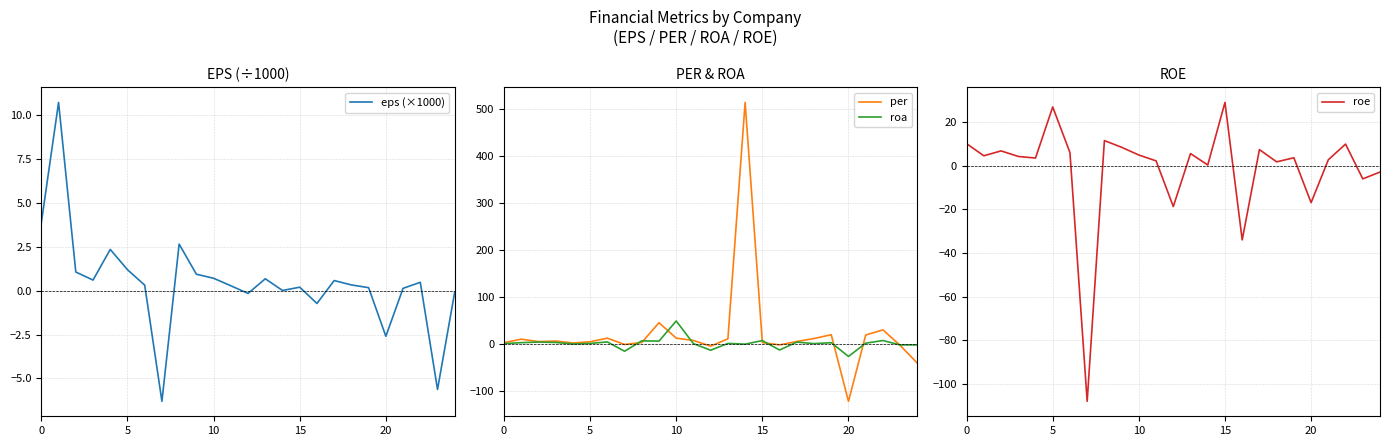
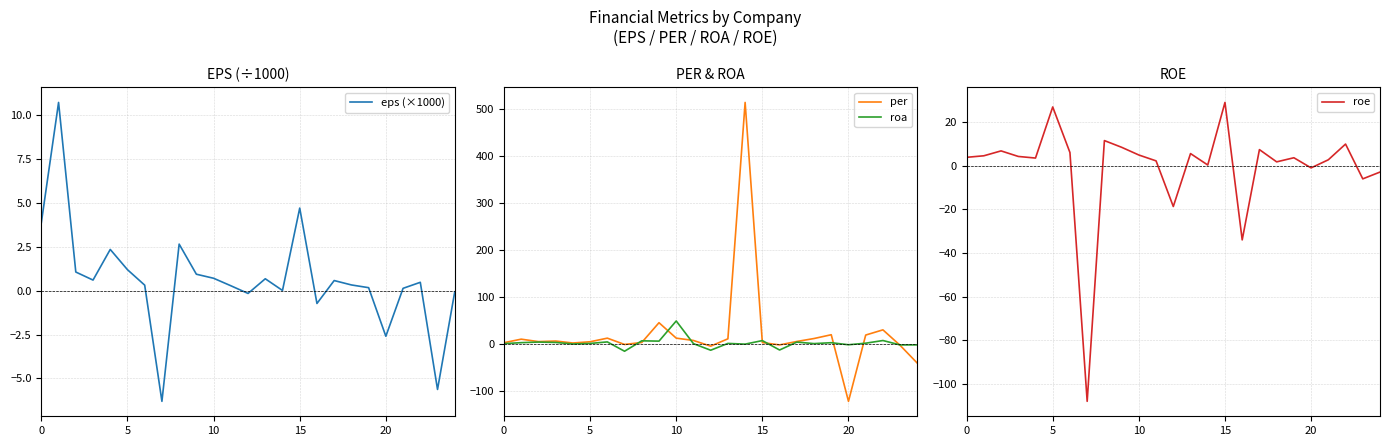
EPS (÷1000), 15: 0.2 -> 4.7
PER & ROA, roa, 20: -30 -> 0
ROE, 0: 10 -> 4
ROE, 20: -17 -> -1
